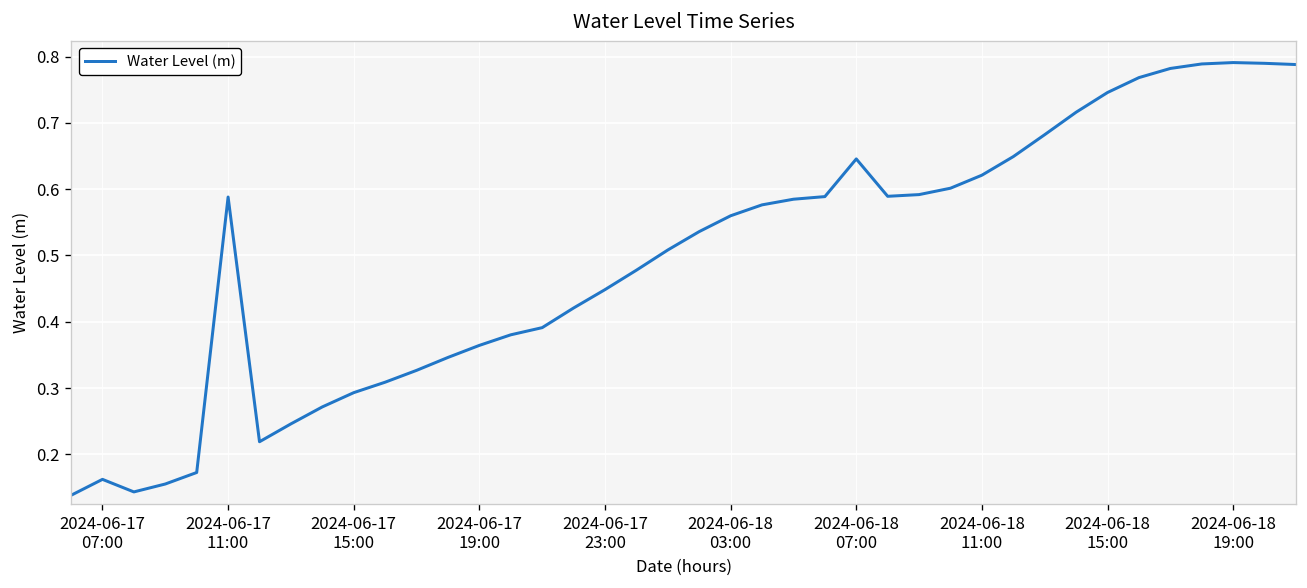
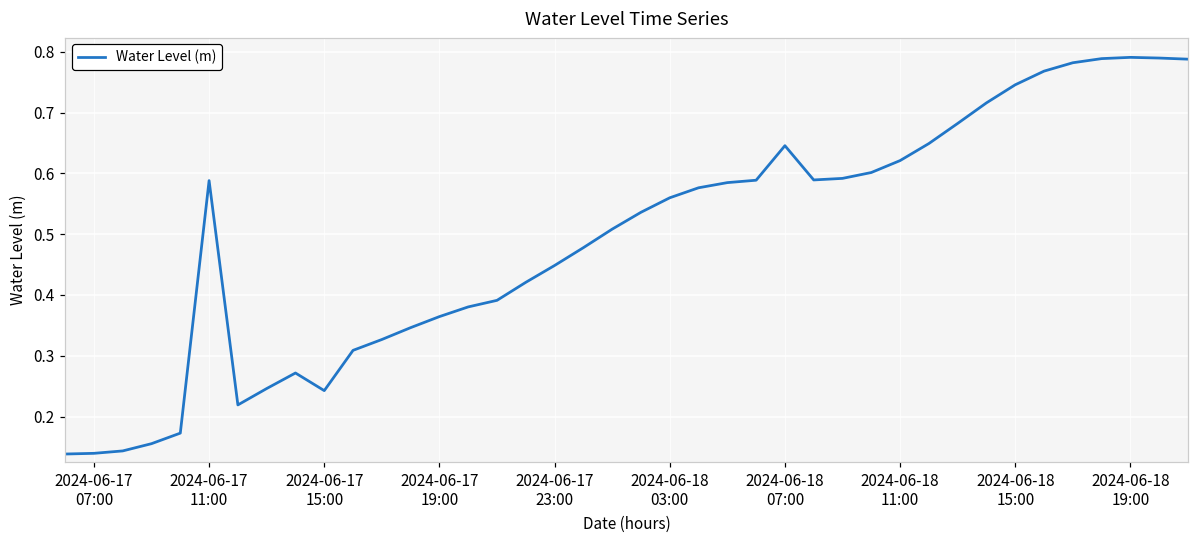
2024-06-17 07:00: 0.16 -> 0.14
2024-06-17 15:00: 0.29 -> 0.24
